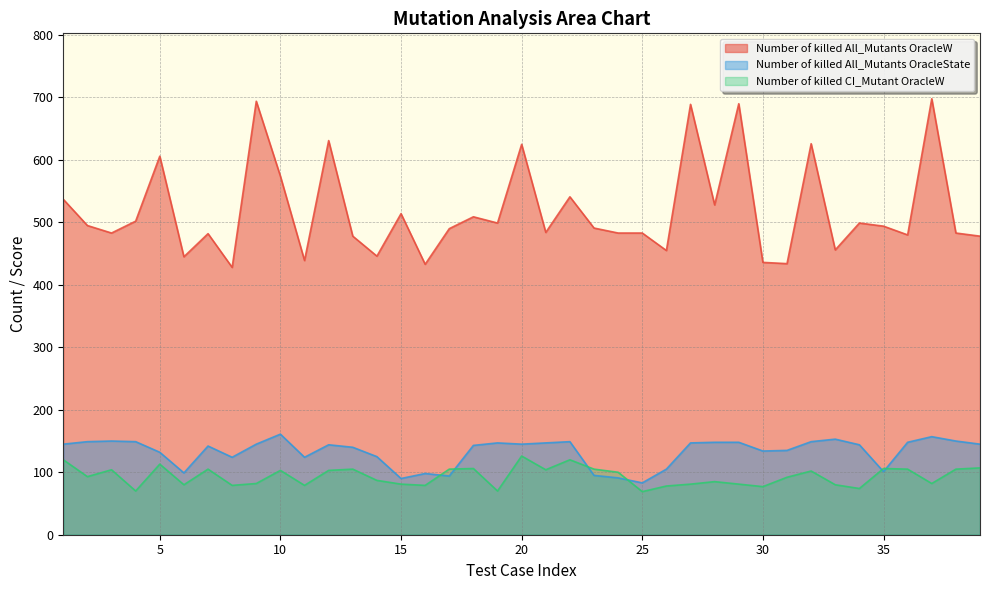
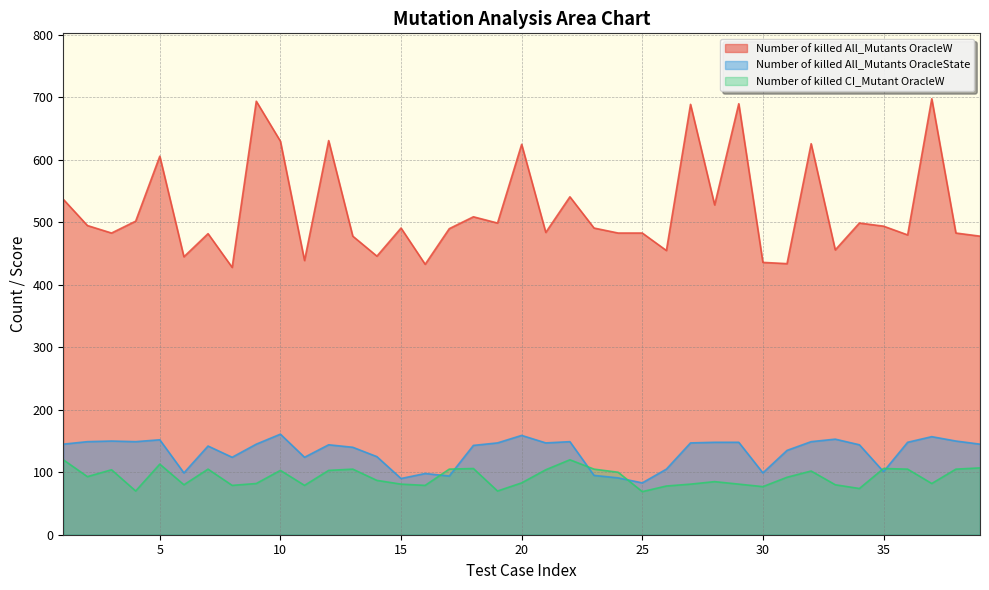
Number of killed All_Mutants OracleState, 5: 130 -> 150
Number of killed All_Mutants OracleW, 10: 570 -> 630
Number of killed All_Mutants OracleW, 15: 510 -> 490
Number of killed All_Mutants OracleState, 20: 150 -> 160
Number of killed CI_Mutant OracleW, 20: 130 -> 80
Number of killed All_Mutants OracleState, 30: 130 -> 100
